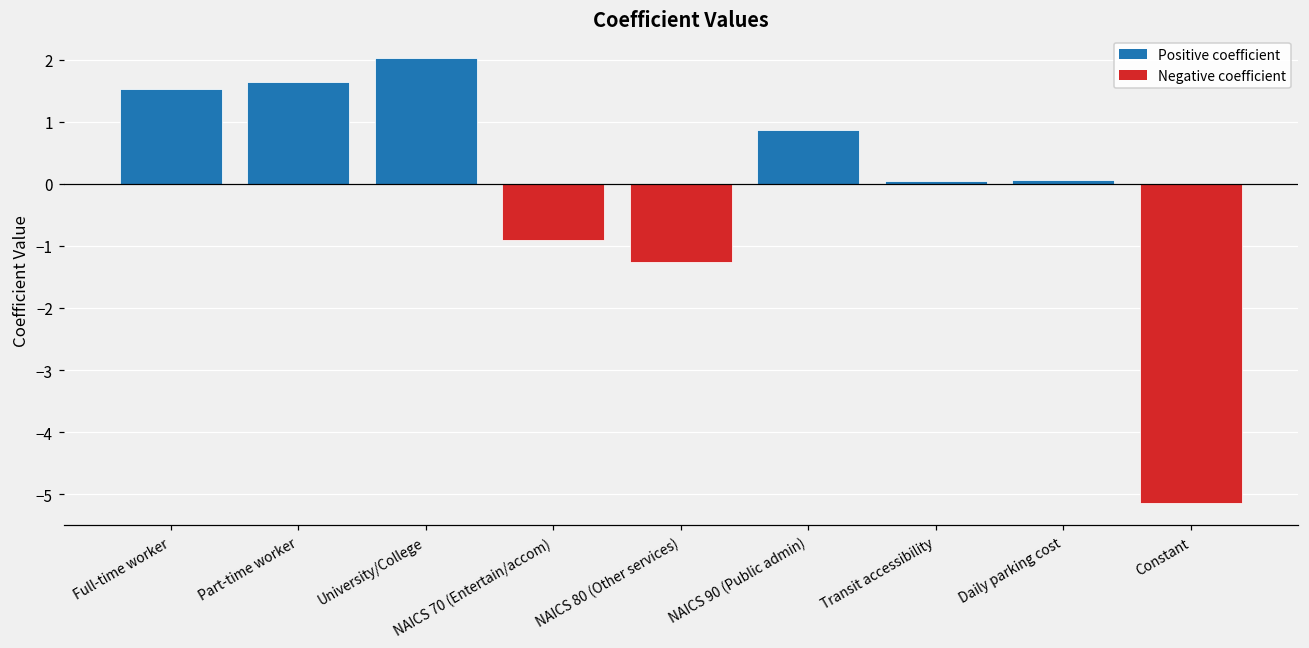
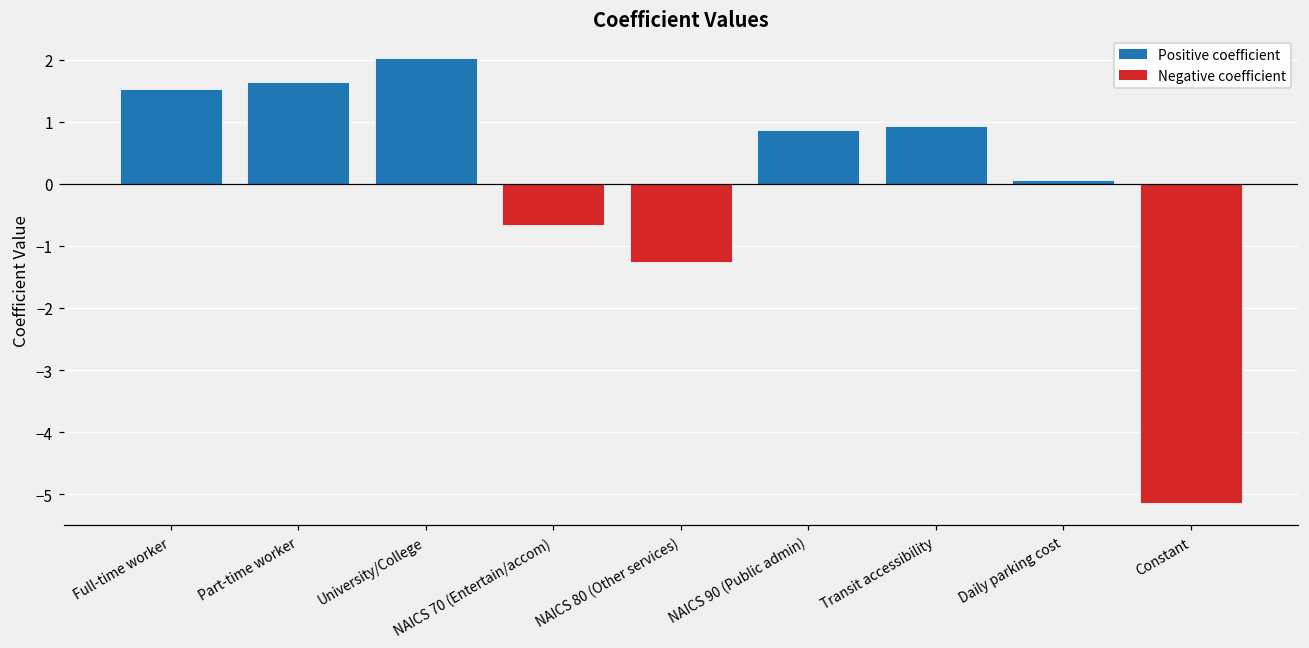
NAICS 70 (Entertain/accom): -0.9 -> -0.7
Transit accessibility: 0.0 -> 0.9
